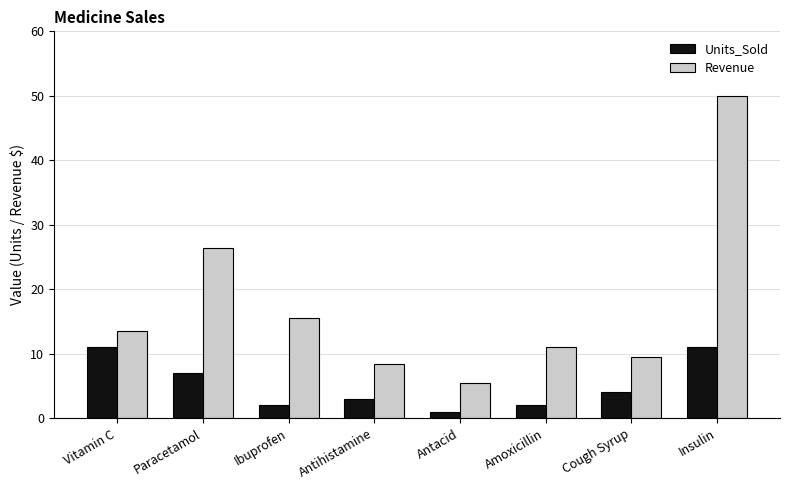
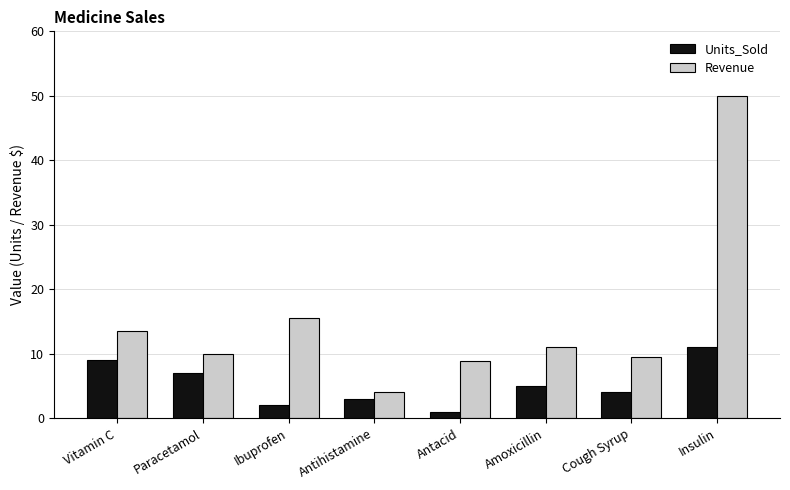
Units_Sold, Vitamin C: 11 -> 9
Revenue, Paracetamol: 26 -> 10
Revenue, Antihistamine: 8 -> 4
Revenue, Antacid: 5 -> 9
Units_Sold, Amoxicillin: 2 -> 5
